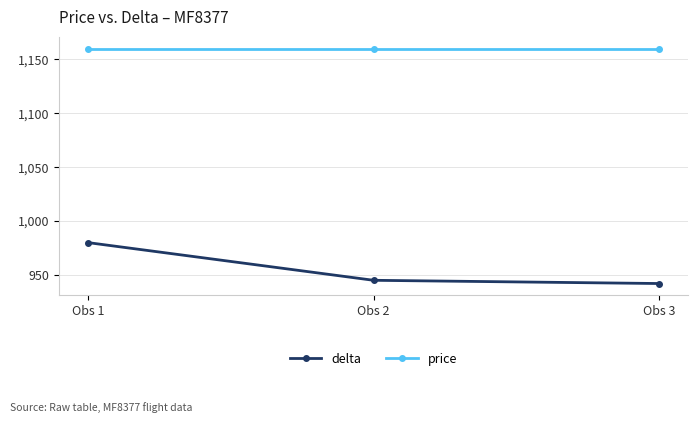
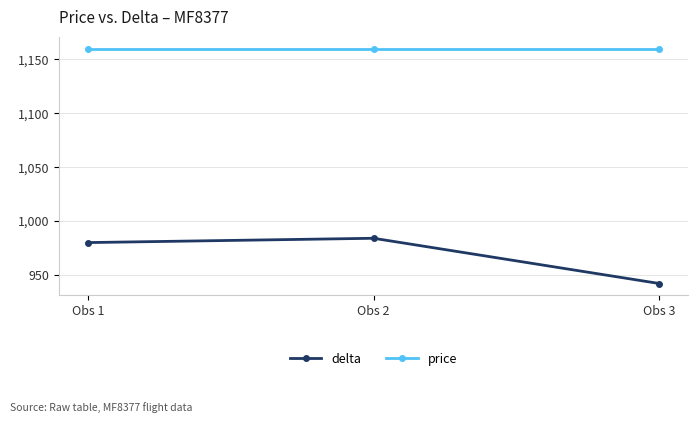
delta, Obs 2: 945 -> 984
